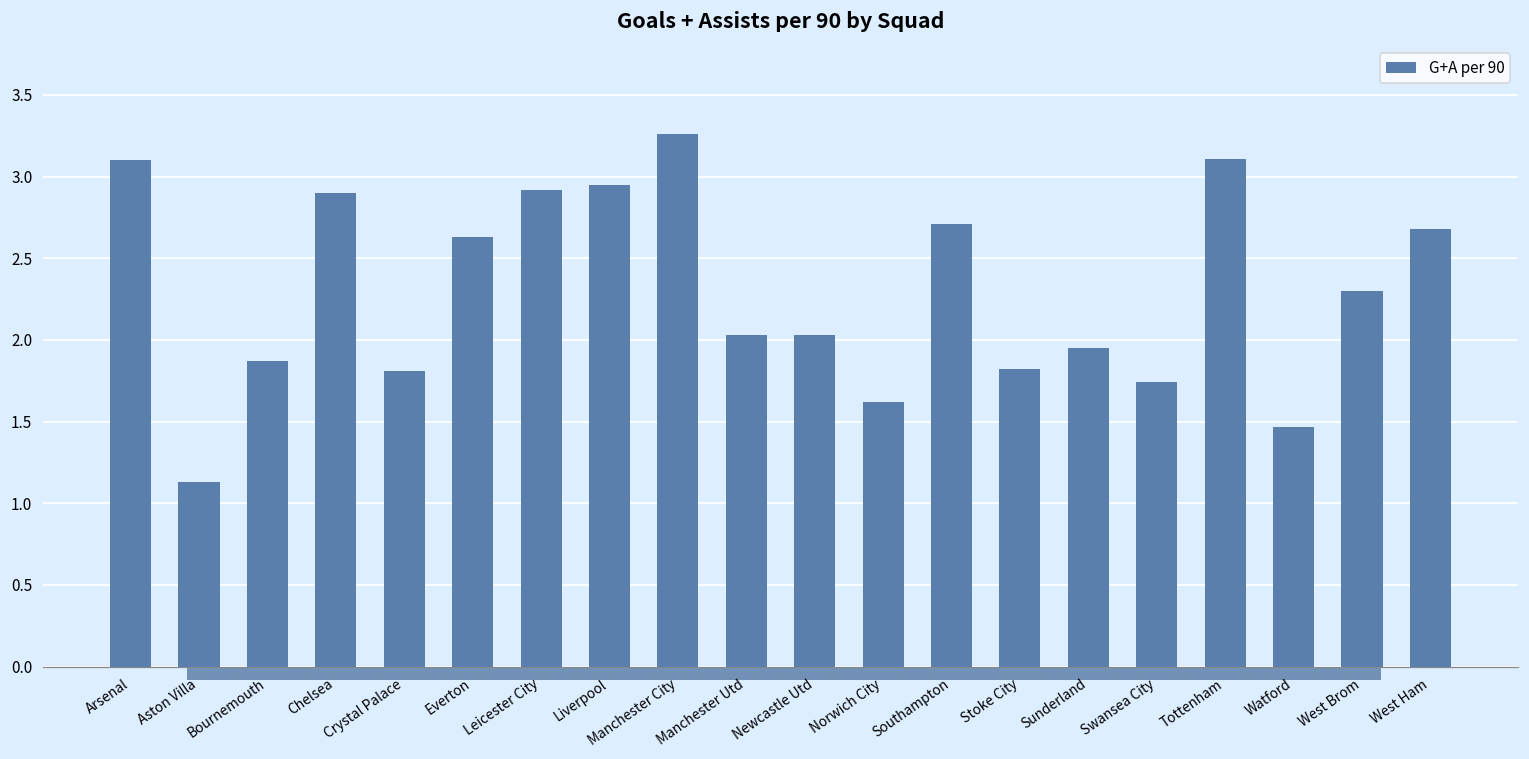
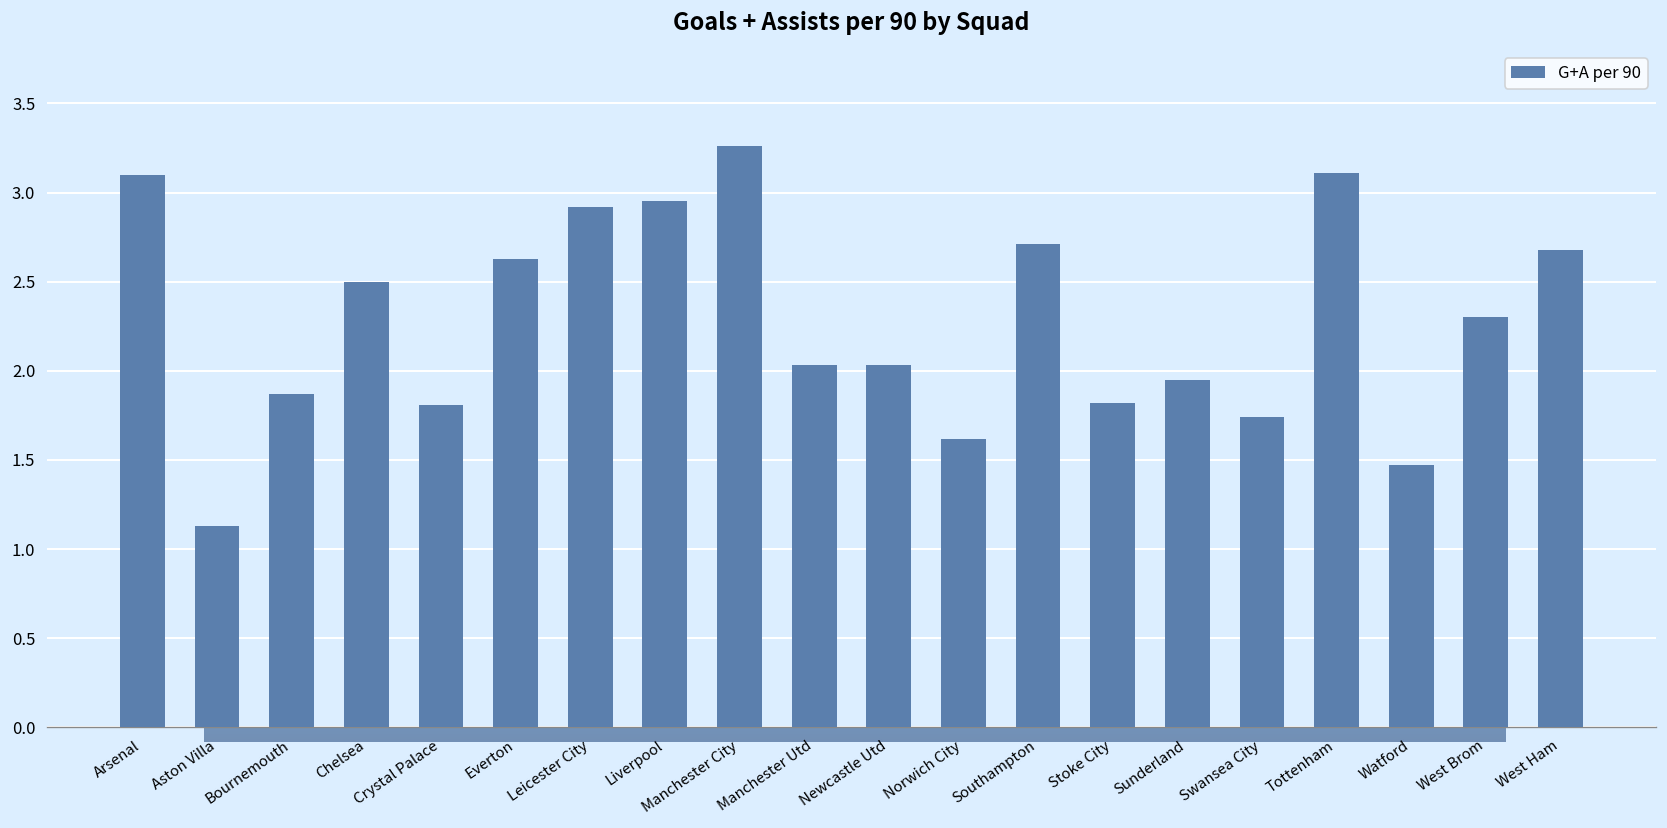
Goals + Assists per 90 by Squad, Chelsea: 2.9 -> 2.5
